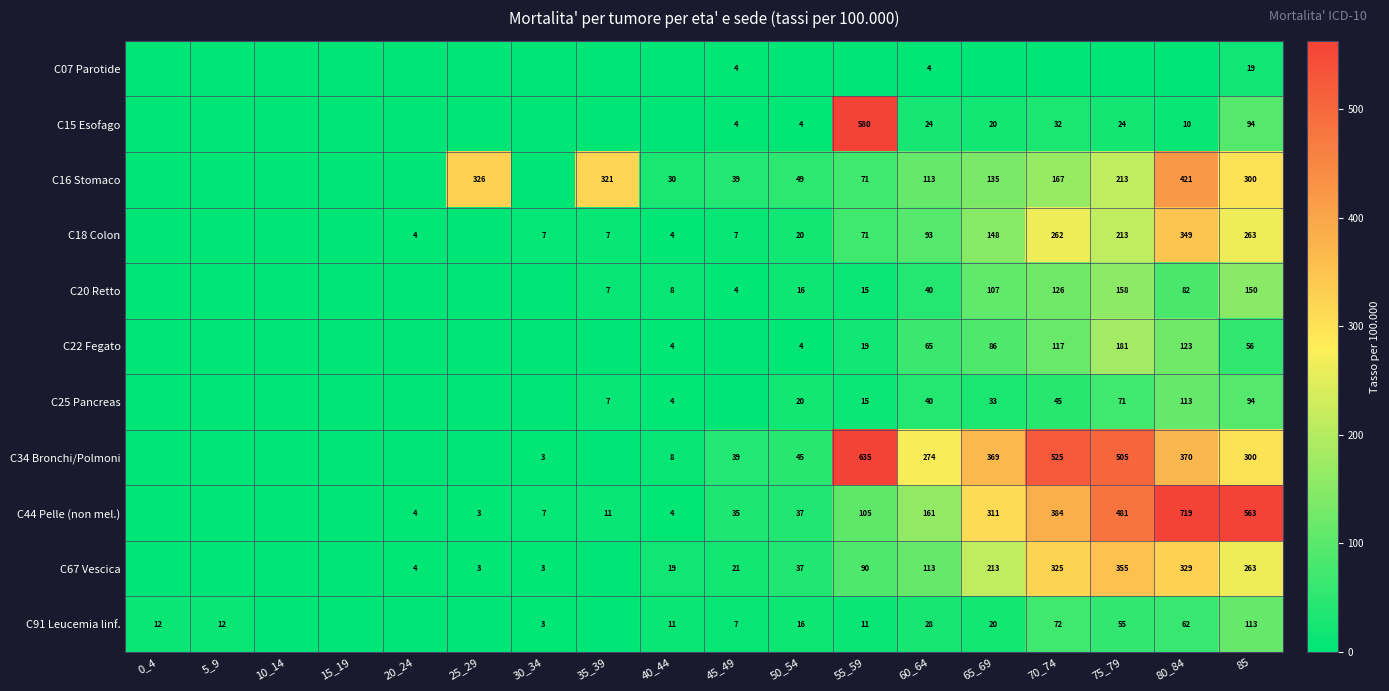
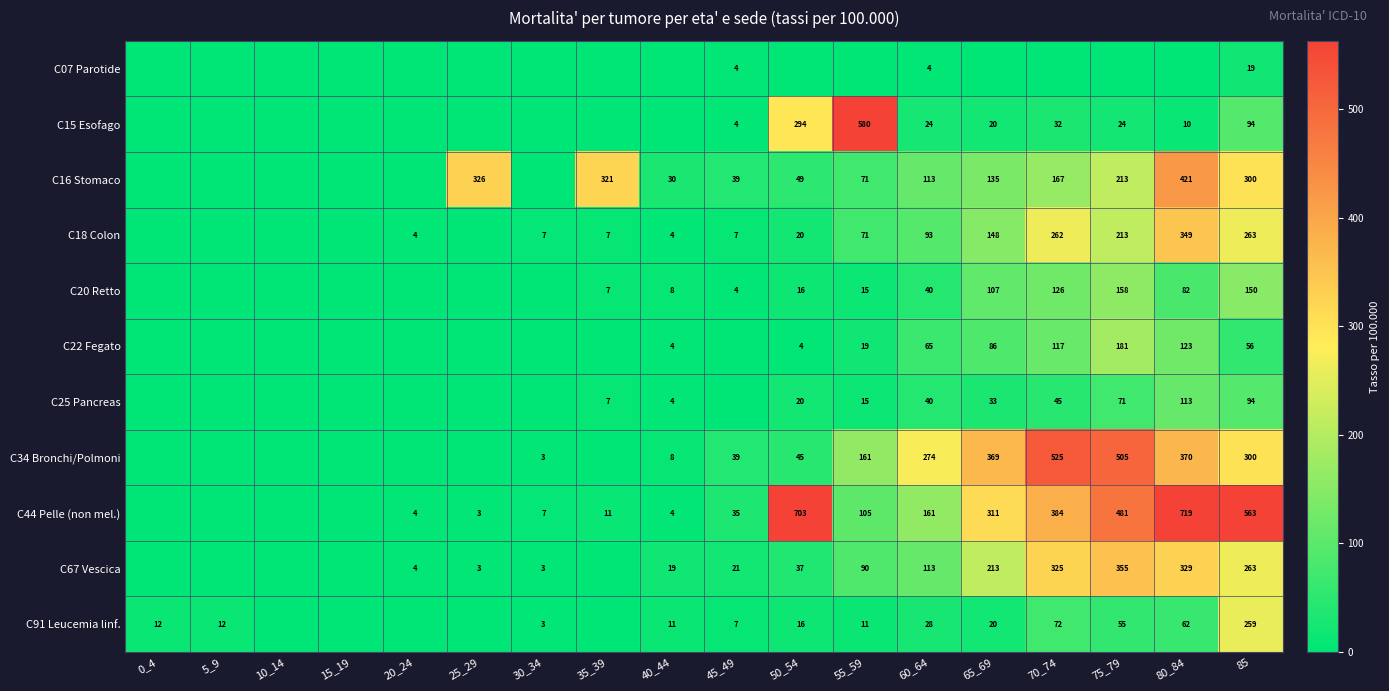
C15 Esofago, 50_54: 4 -> 294
C34 Bronchi/Polmoni, 55_59: 635 -> 161
C44 Pelle (non mel.), 50_54: 37 -> 703
C91 Leucemia linf., 85: 113 -> 259
